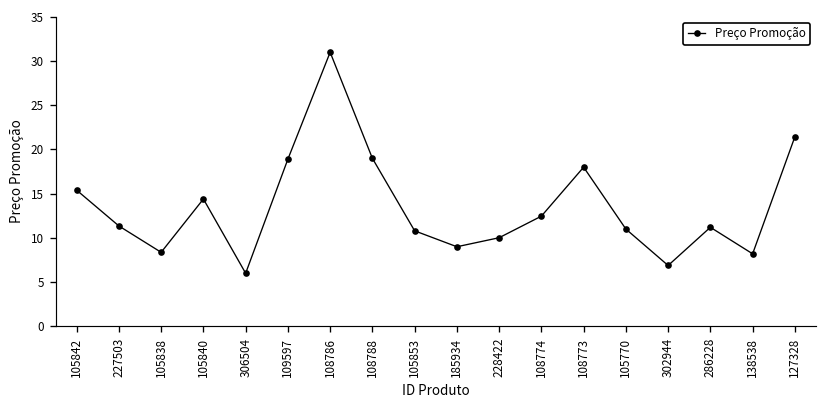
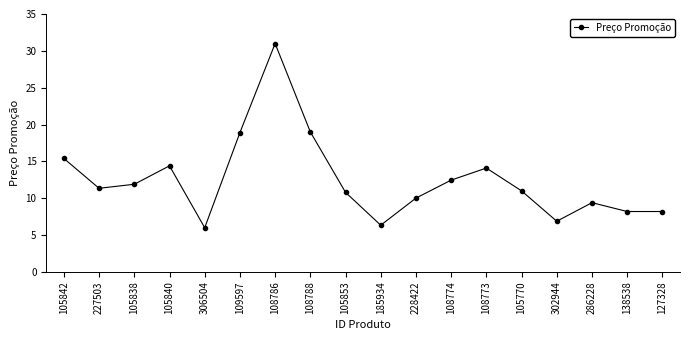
105838: 8 -> 12
185934: 9 -> 6
108773: 18 -> 14
286228: 11 -> 9
127328: 21 -> 8
